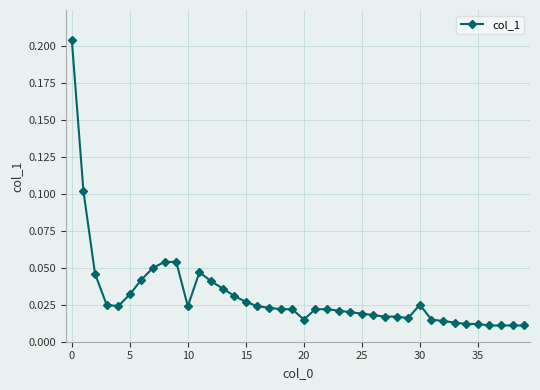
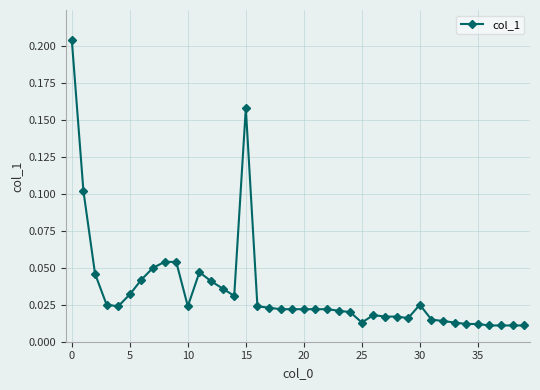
15: 0.027 -> 0.158
20: 0.015 -> 0.022
25: 0.019 -> 0.013
